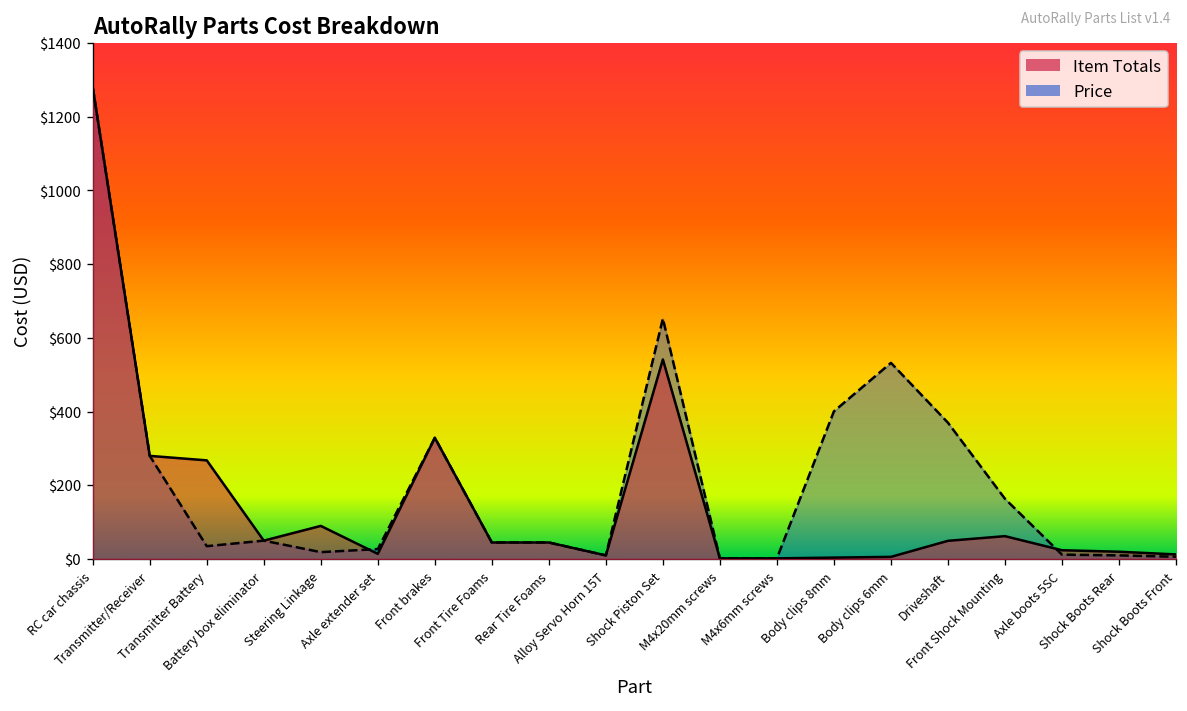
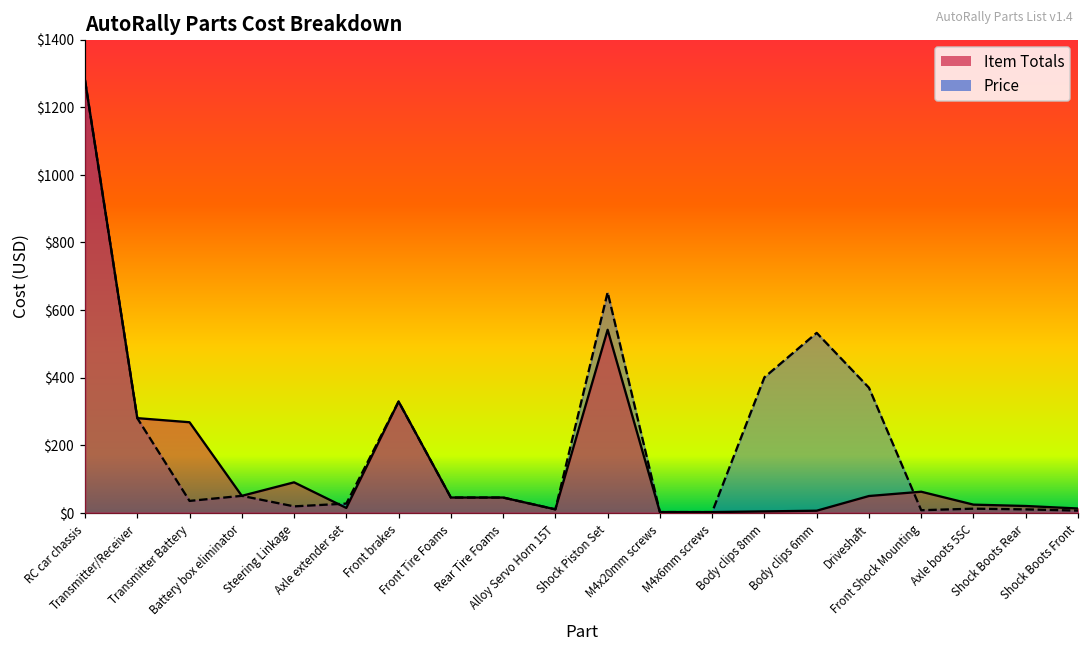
Price, Front Shock Mounting: $160 -> $10
